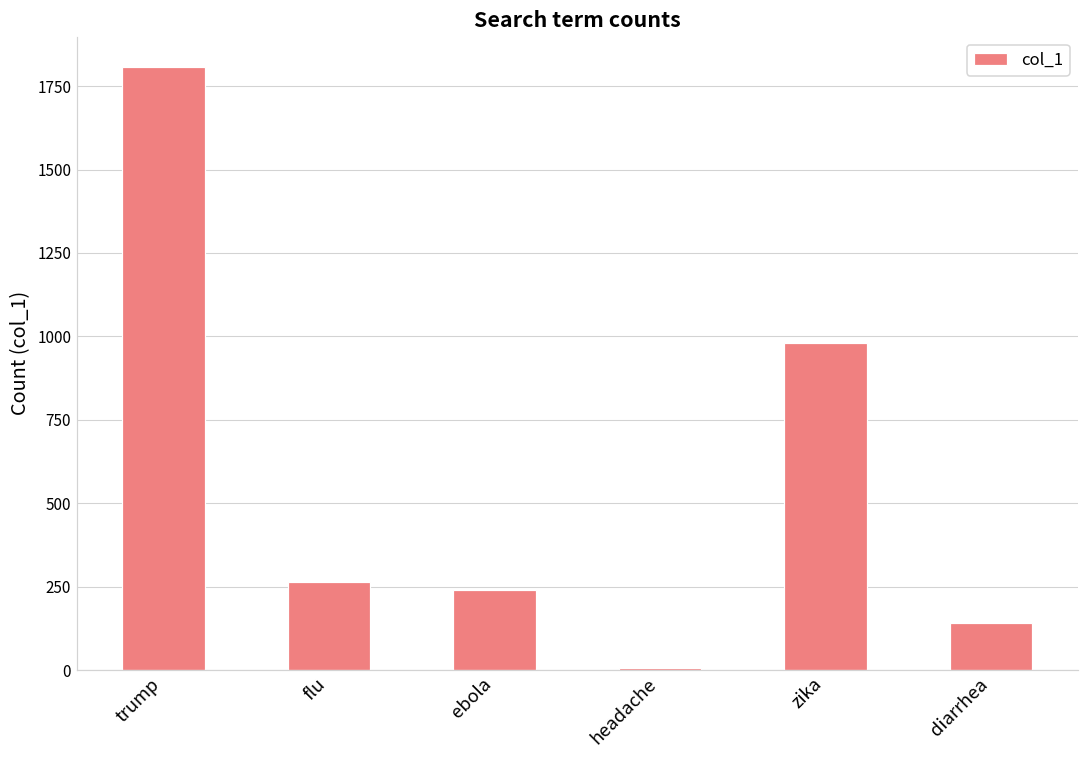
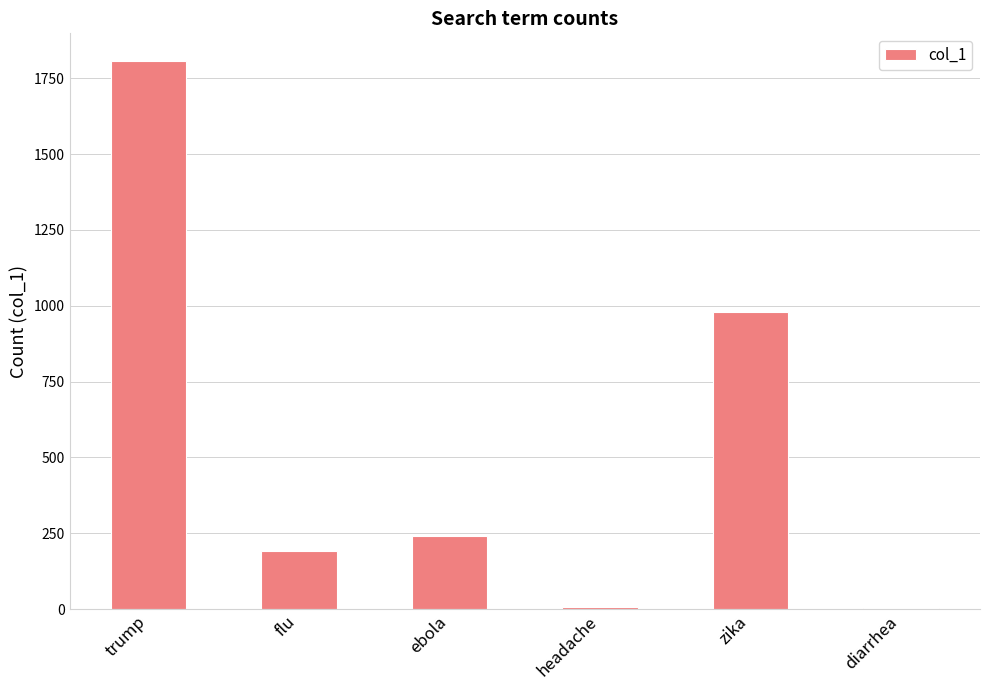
flu: 270 -> 190
diarrhea: 140 -> 0
